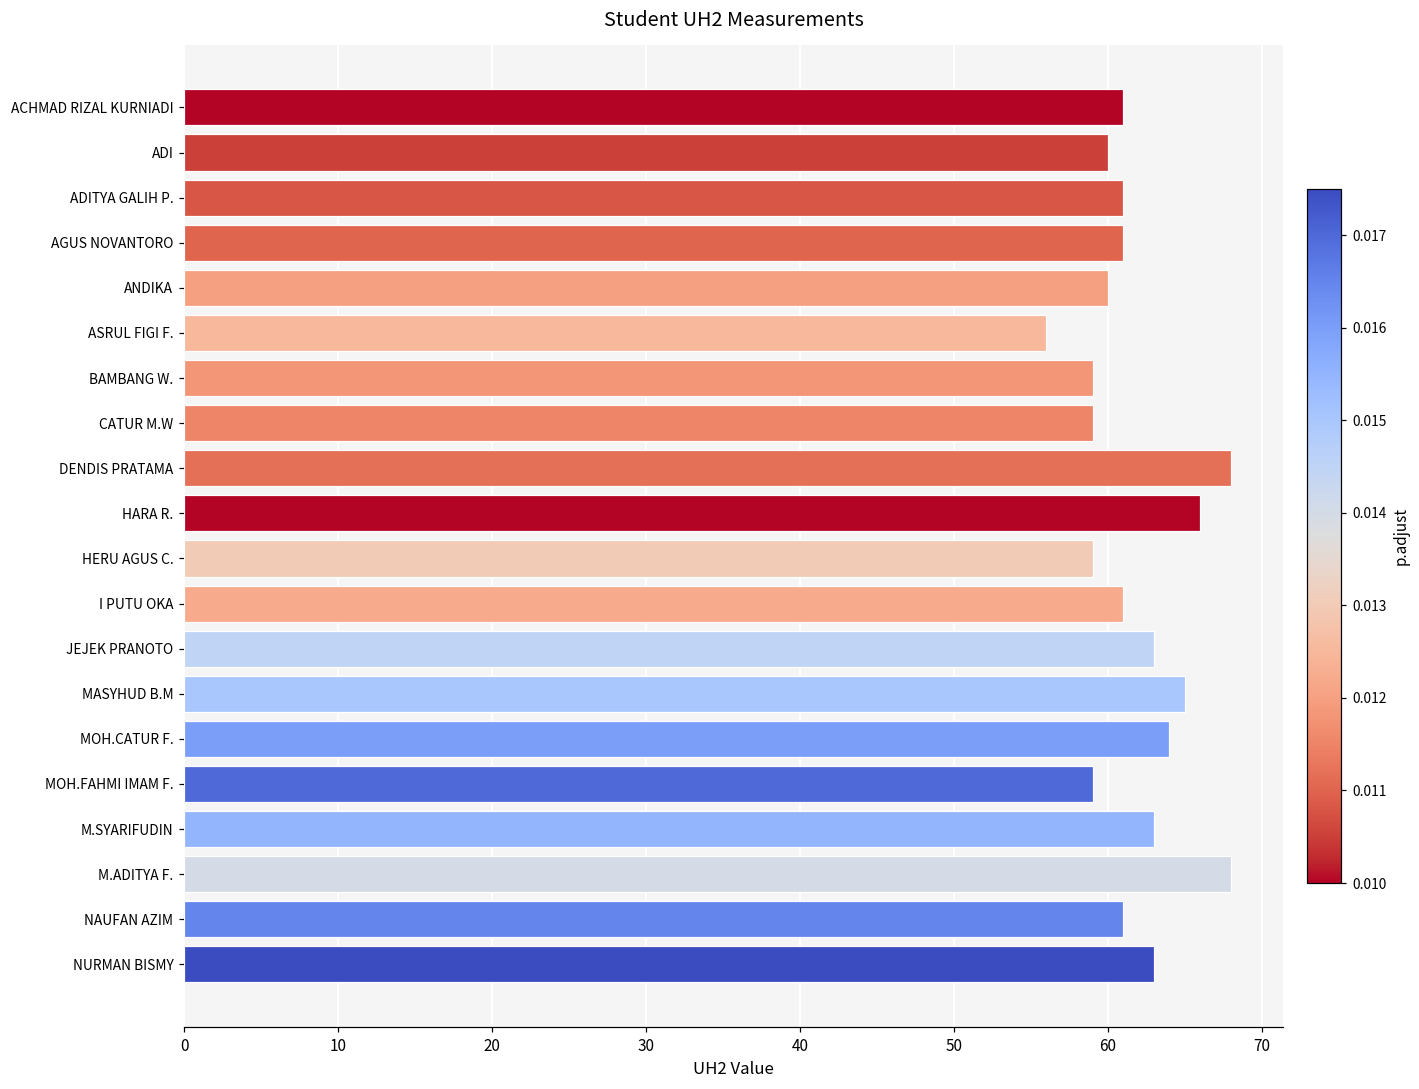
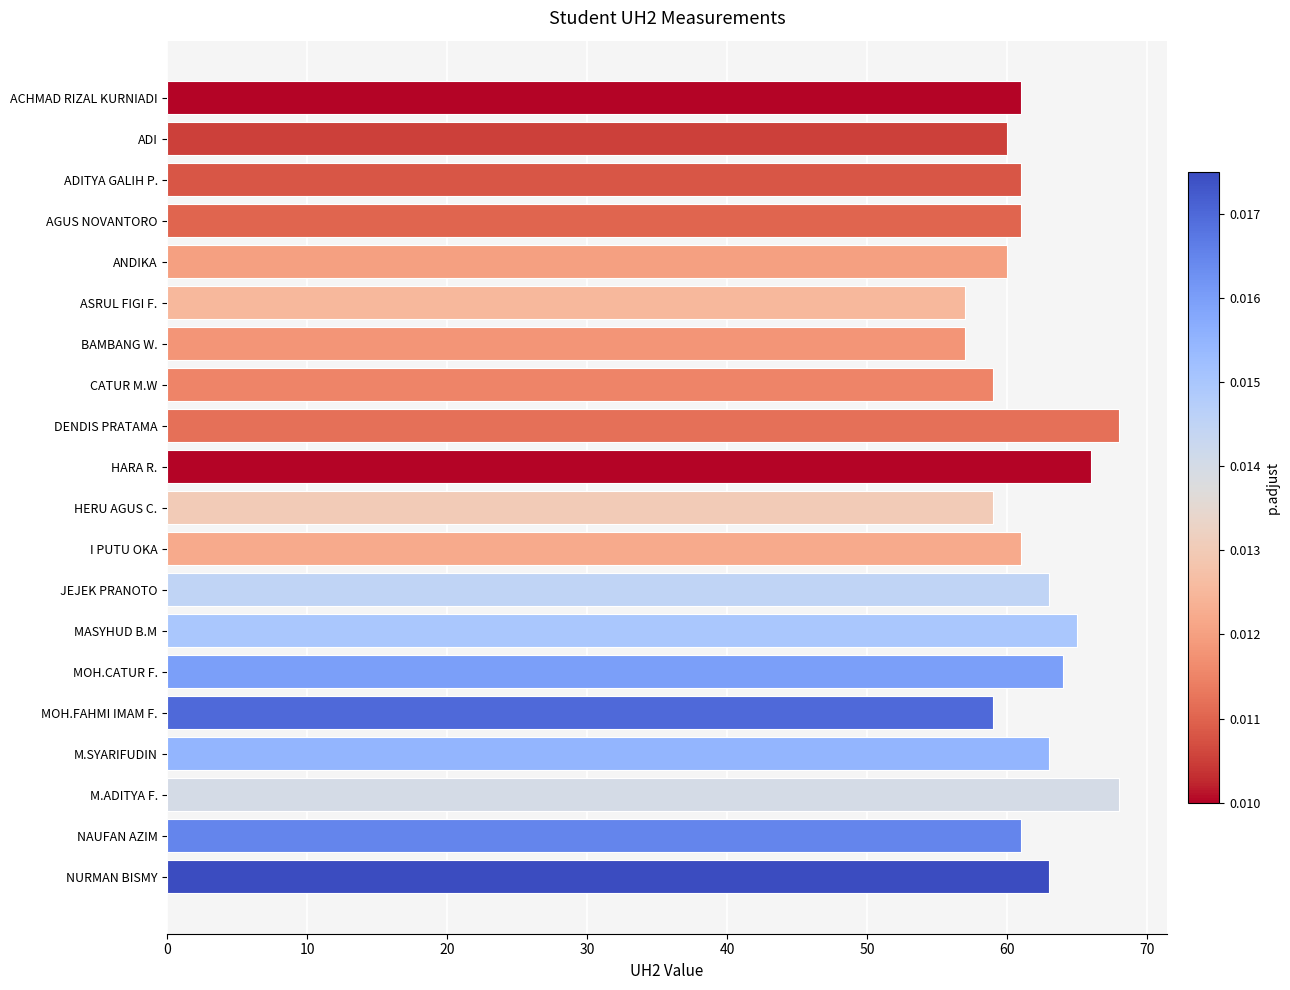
ASRUL FIGI F.: 56 -> 57
BAMBANG W.: 59 -> 57
